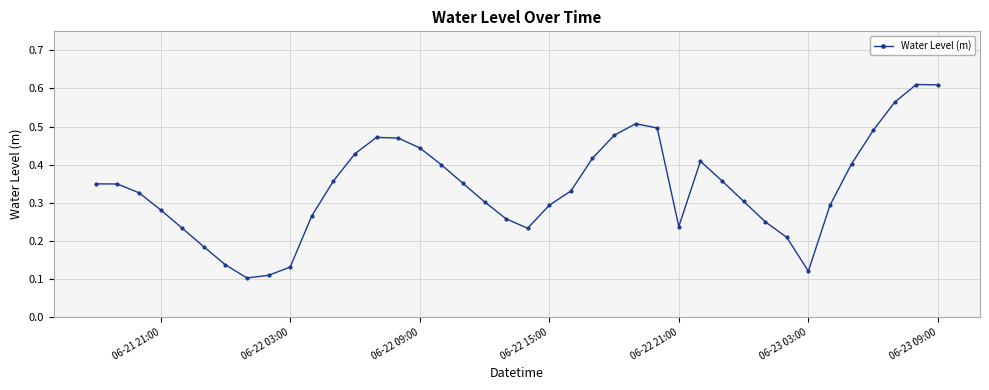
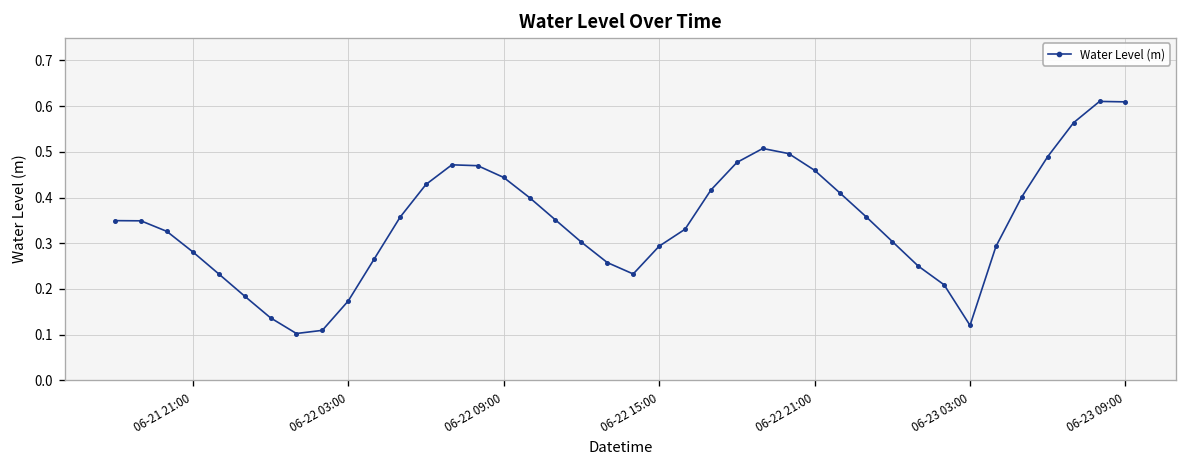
06-22 03:00: 0.13 -> 0.17
06-22 21:00: 0.24 -> 0.46
